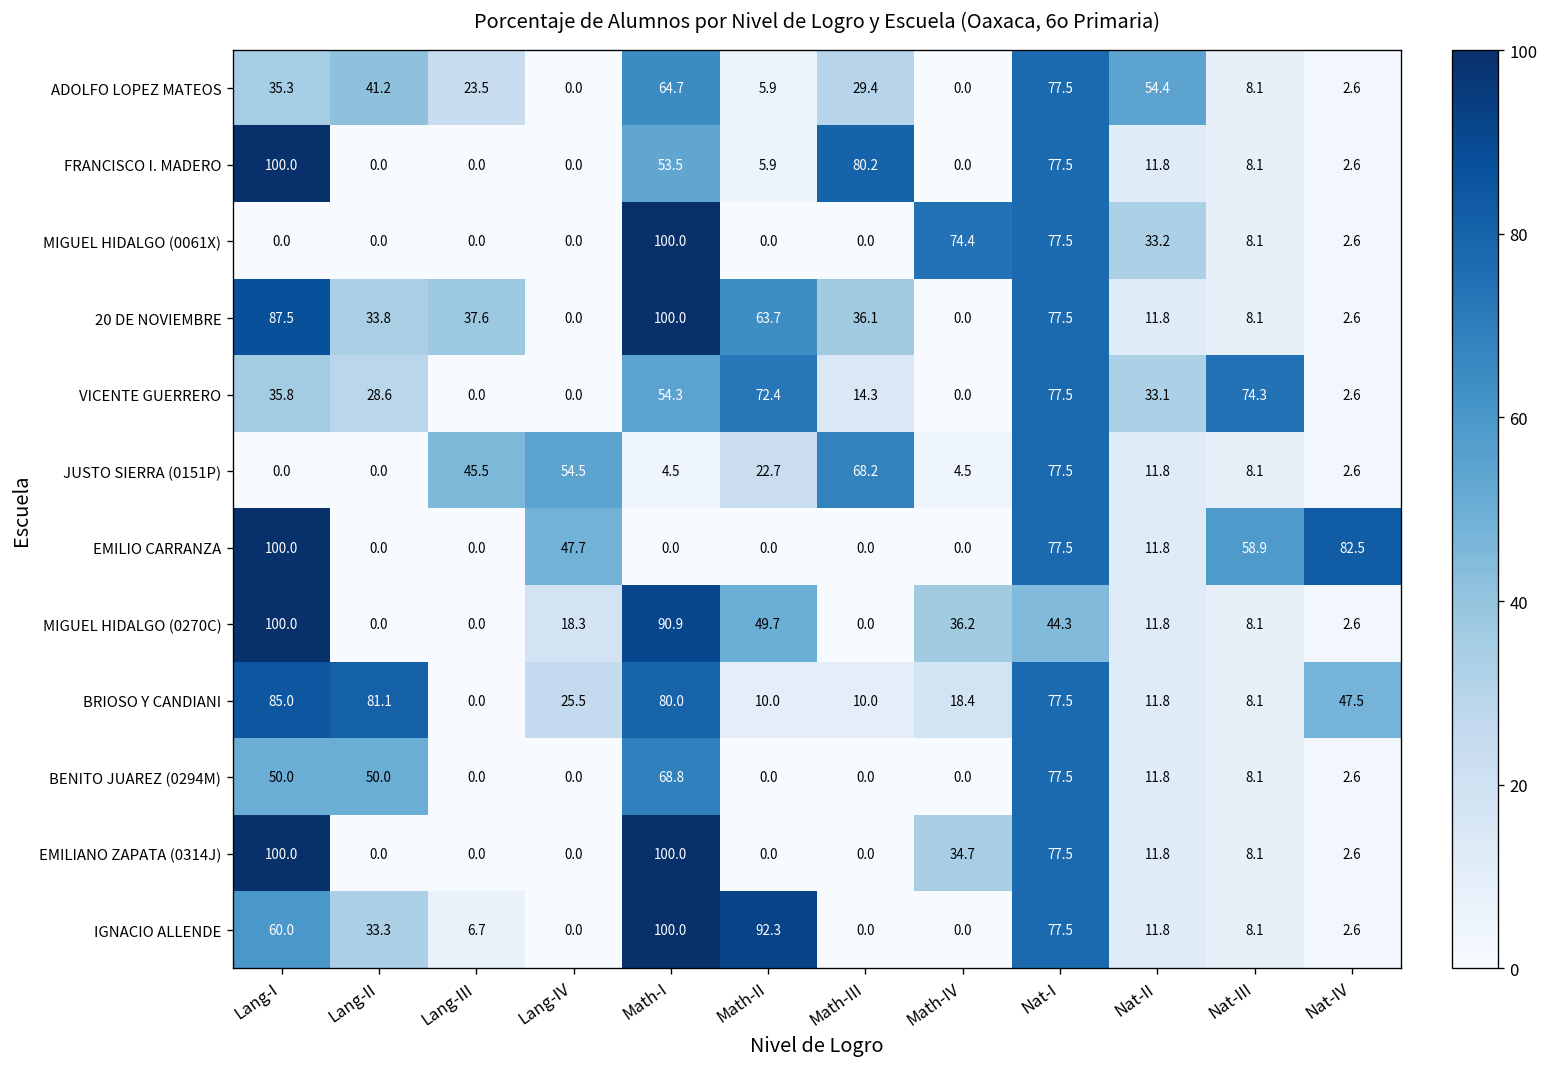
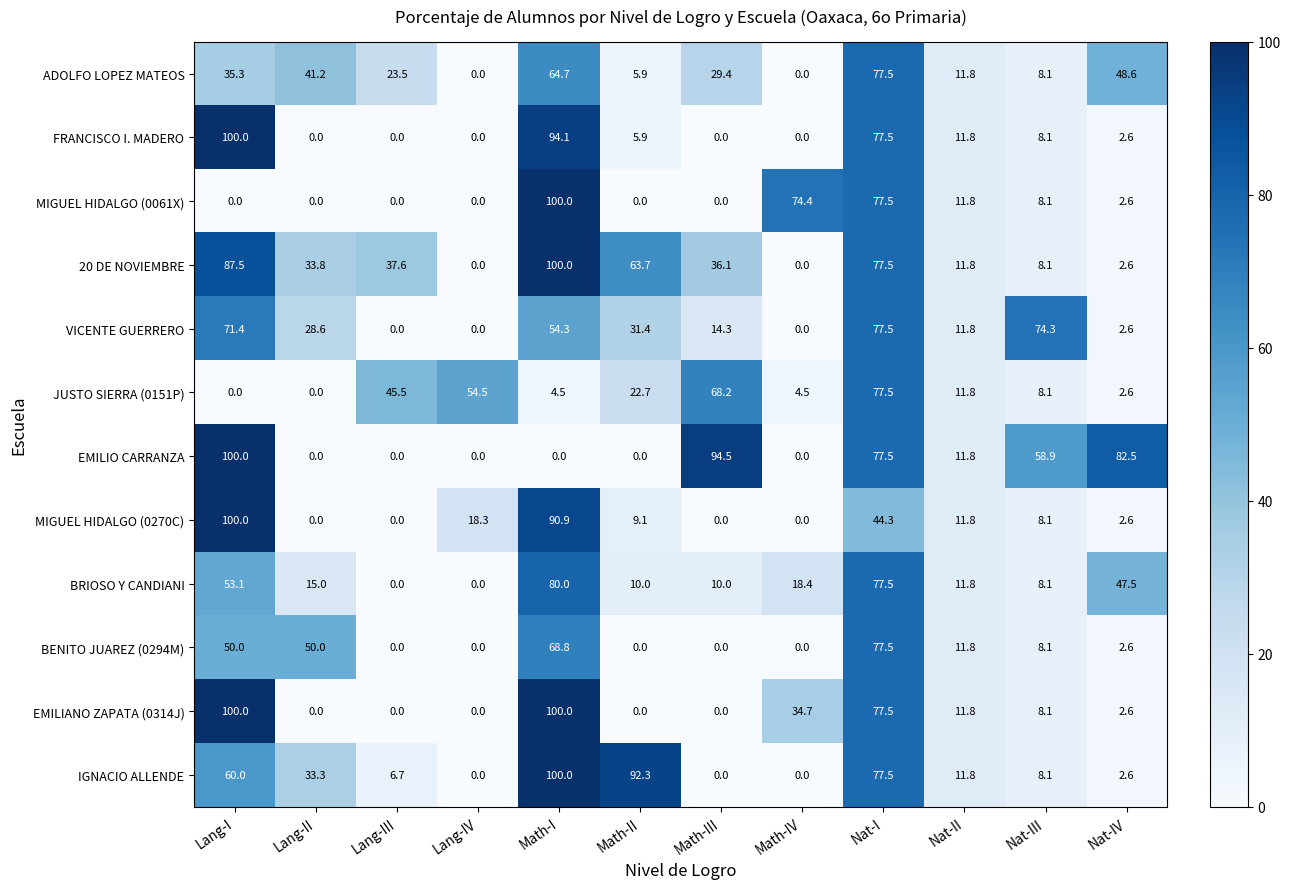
ADOLFO LOPEZ MATEOS, Nat-II: 54.4 -> 11.8
ADOLFO LOPEZ MATEOS, Nat-IV: 2.6 -> 48.6
FRANCISCO I. MADERO, Math-I: 53.5 -> 94.1
FRANCISCO I. MADERO, Math-III: 80.2 -> 0.0
MIGUEL HIDALGO (0061X), Nat-II: 33.2 -> 11.8
VICENTE GUERRERO, Lang-I: 35.8 -> 71.4
VICENTE GUERRERO, Math-II: 72.4 -> 31.4
VICENTE GUERRERO, Nat-II: 33.1 -> 11.8
EMILIO CARRANZA, Lang-IV: 47.7 -> 0.0
EMILIO CARRANZA, Math-III: 0.0 -> 94.5
MIGUEL HIDALGO (0270C), Math-II: 49.7 -> 9.1
MIGUEL HIDALGO (0270C), Math-IV: 36.2 -> 0.0
BRIOSO Y CANDIANI, Lang-I: 85.0 -> 53.1
BRIOSO Y CANDIANI, Lang-II: 81.1 -> 15.0
BRIOSO Y CANDIANI, Lang-IV: 25.5 -> 0.0
